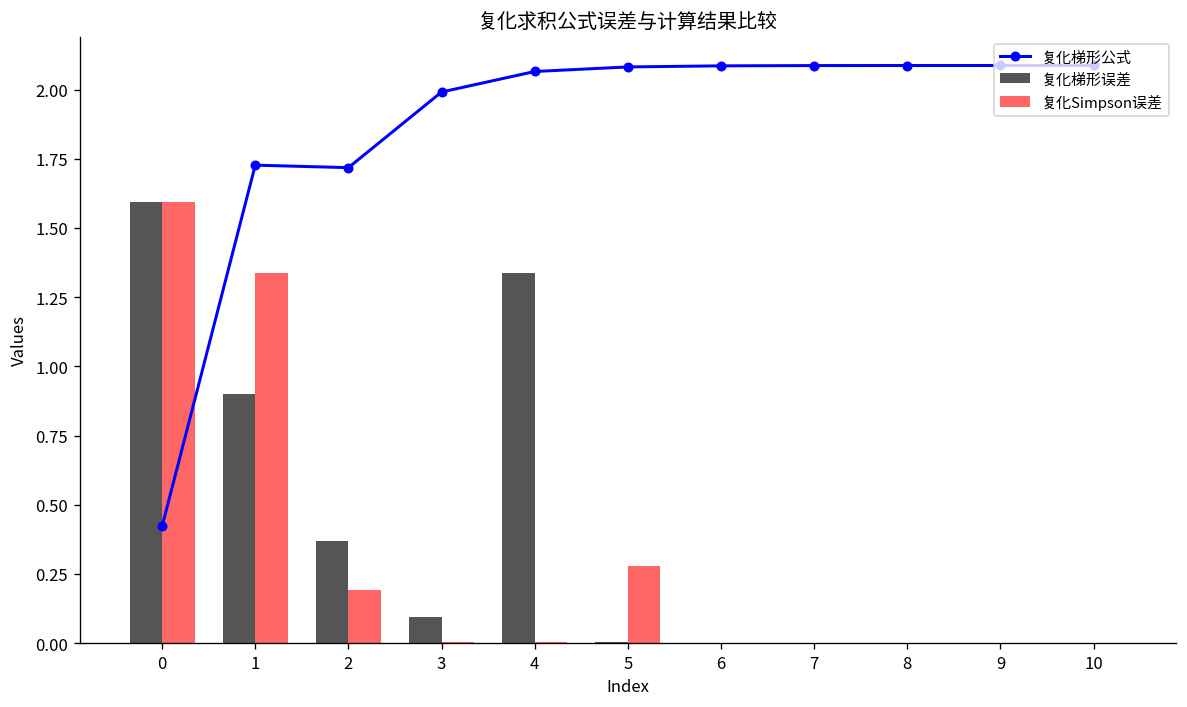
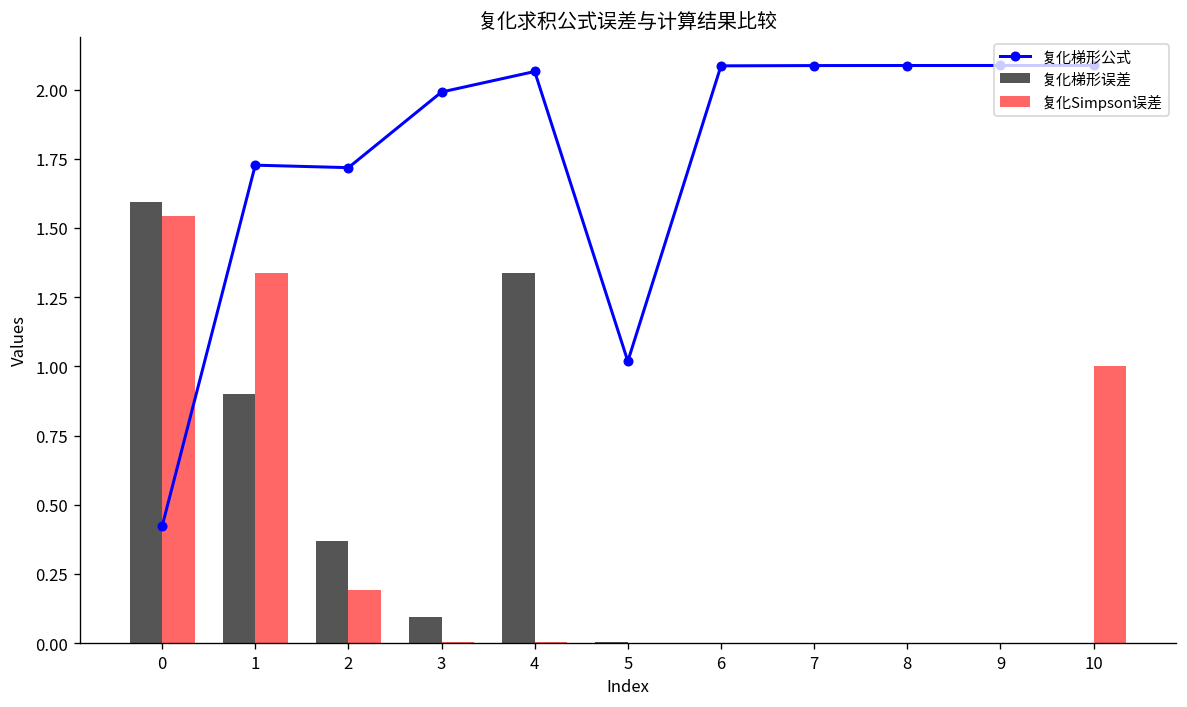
复化Simpson误差, 0: 1.59 -> 1.54
复化梯形公式, 5: 2.08 -> 1.02
复化Simpson误差, 5: 0.28 -> 0.00
复化Simpson误差, 10: 0 -> 1
